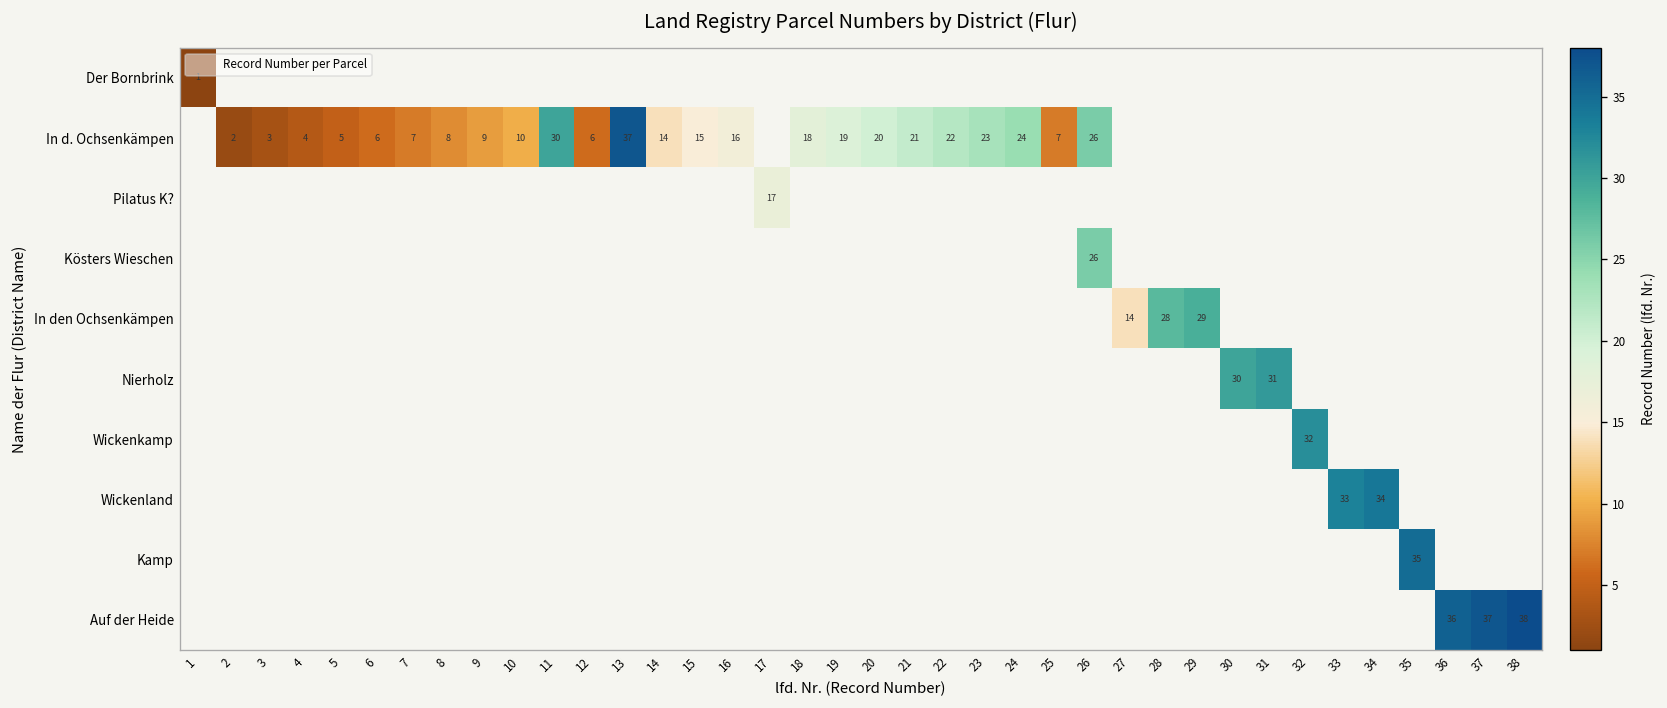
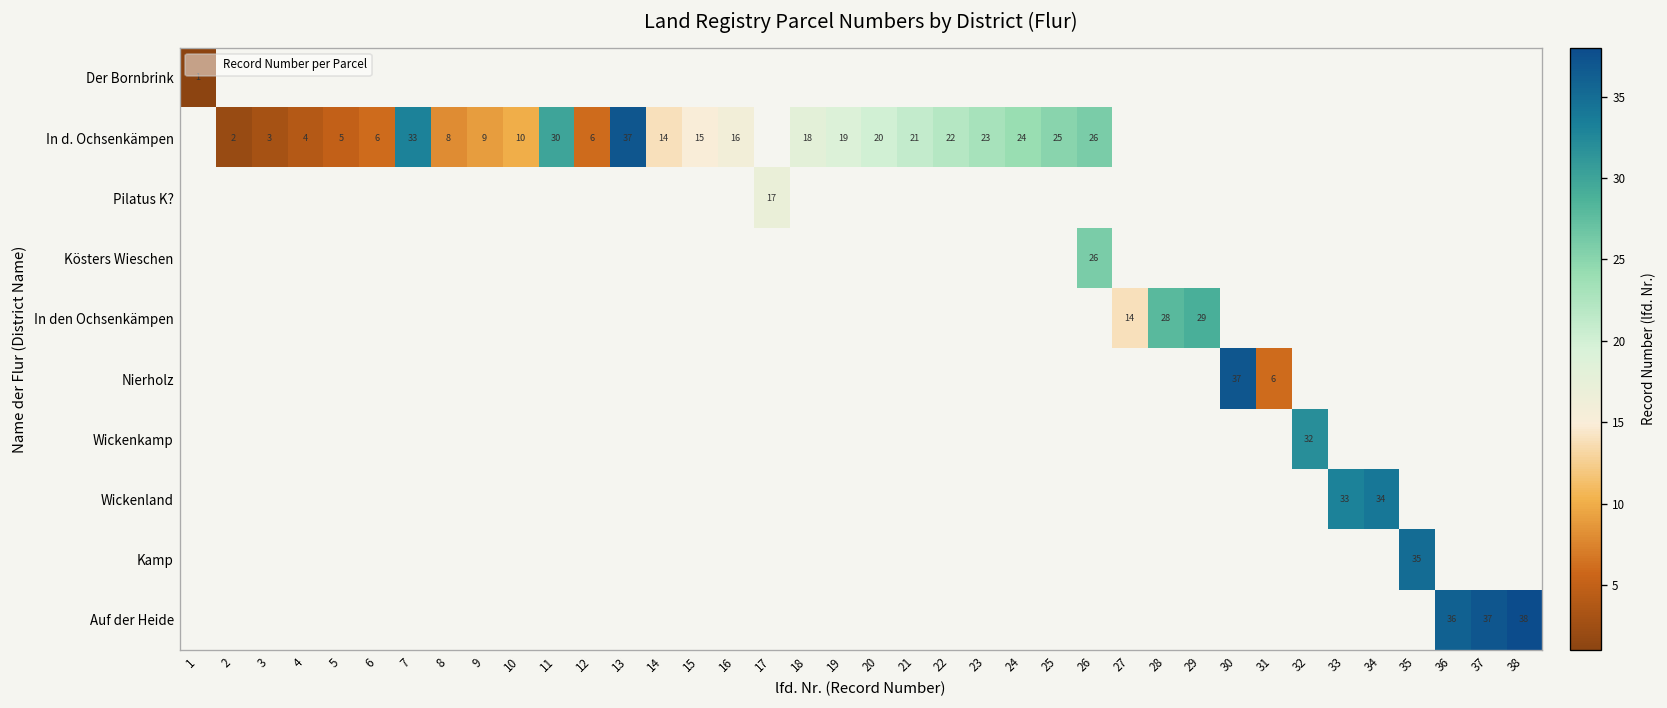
In d. Ochsenkämpen, 7: 7 -> 33
In d. Ochsenkämpen, 25: 7 -> 25
Nierholz, 30: 30 -> 37
Nierholz, 31: 31 -> 6
